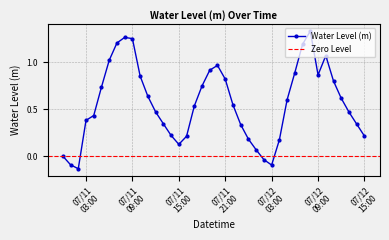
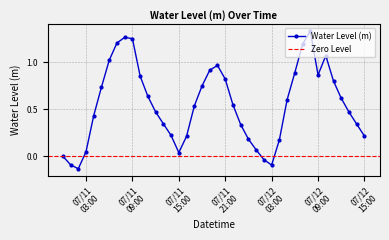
07/11 03:00: 0.4 -> 0.0
07/11 15:00: 0.1 -> 0.0
